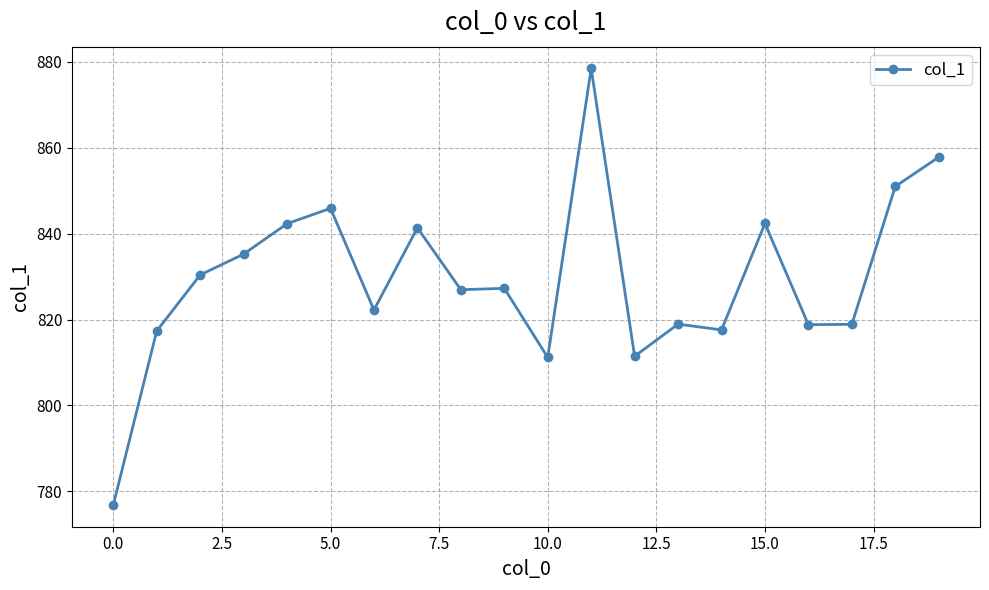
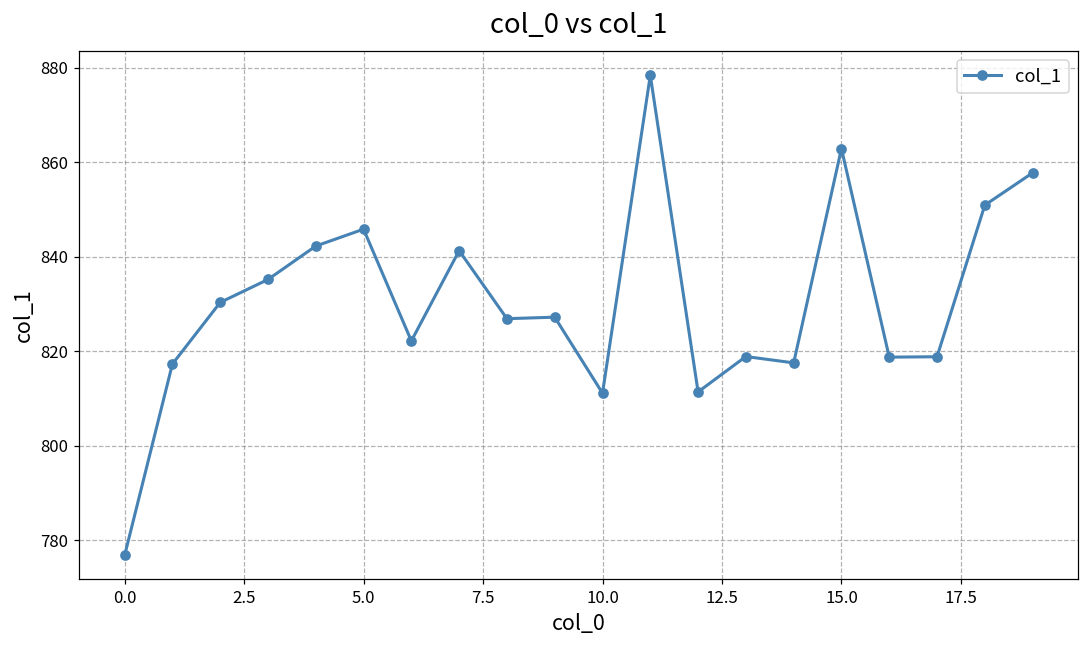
15.0: 842 -> 863
